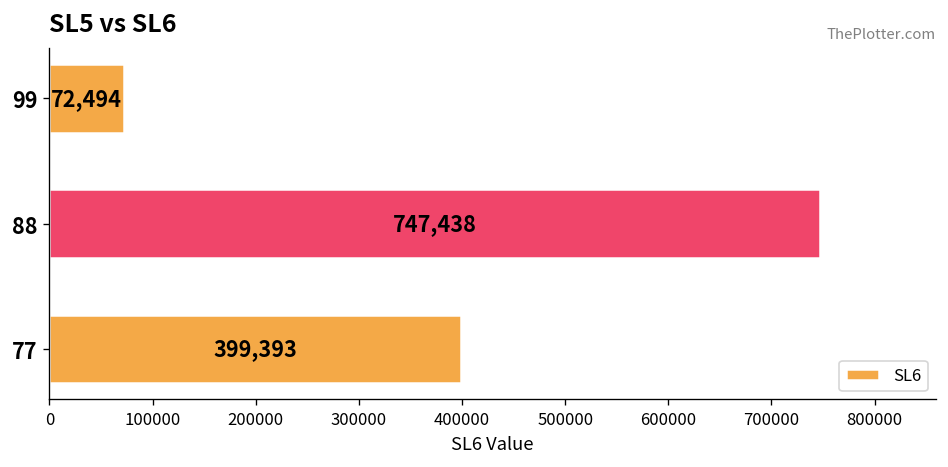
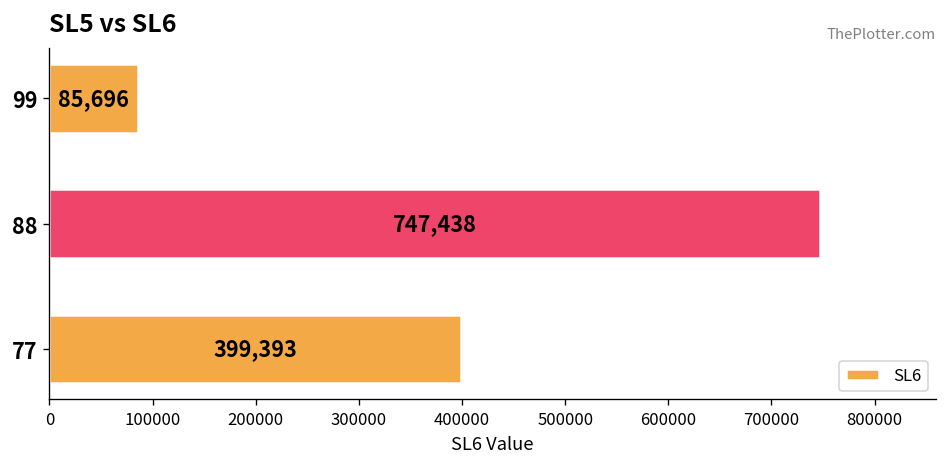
99: 72,494 -> 85,696
